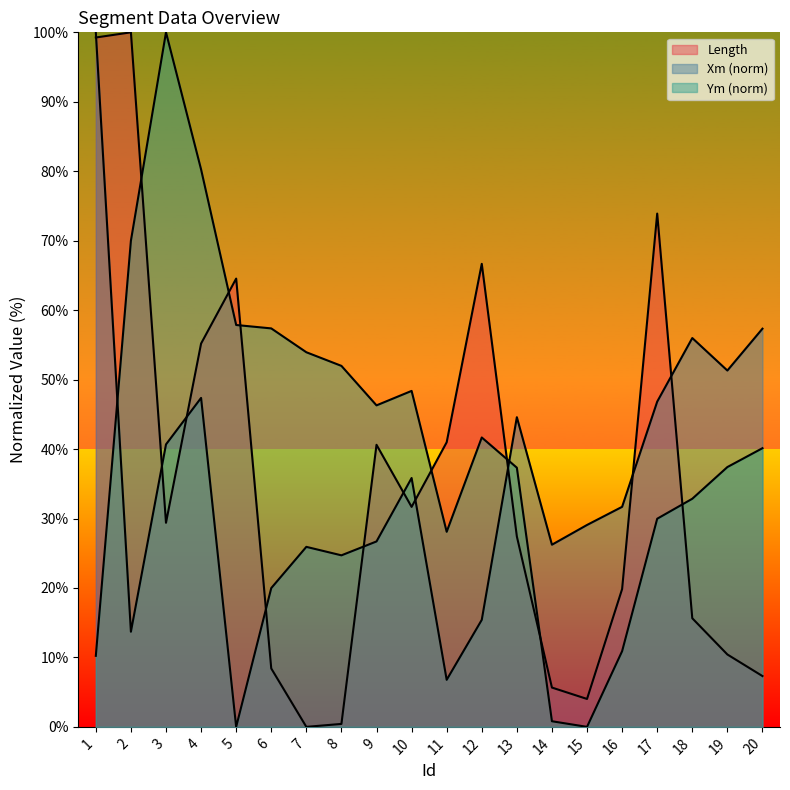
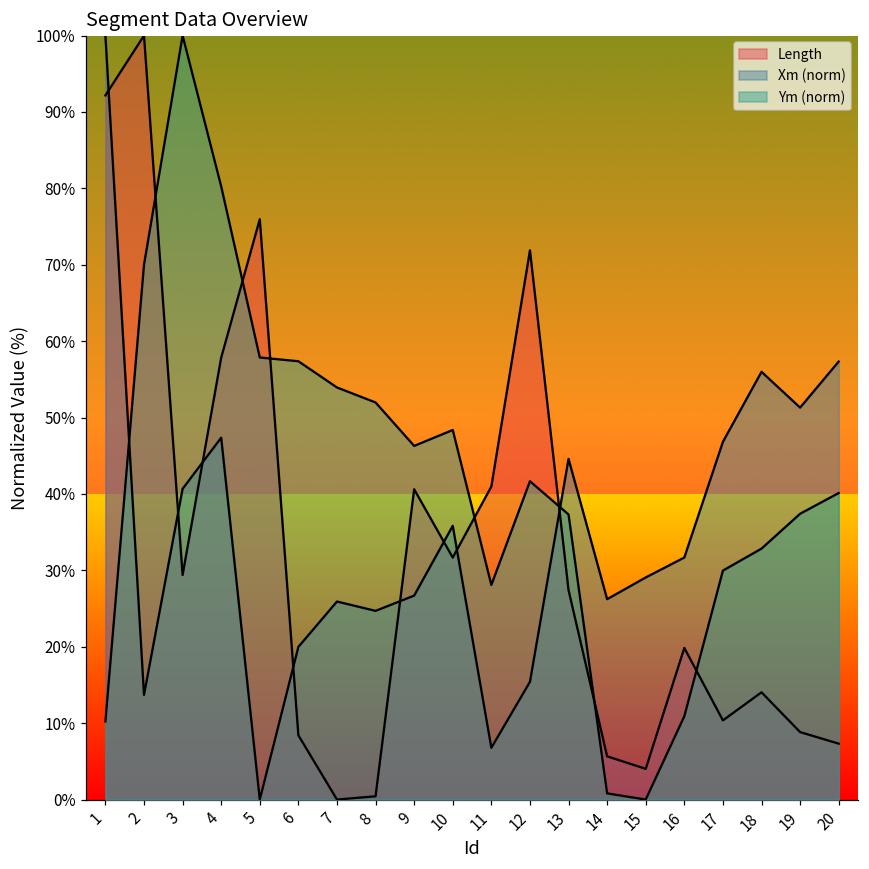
Length, 1: 99% -> 92%
Length, 4: 55% -> 58%
Length, 5: 65% -> 76%
Length, 12: 67% -> 72%
Length, 17: 74% -> 10%
Length, 18: 16% -> 14%
Length, 19: 10% -> 9%
